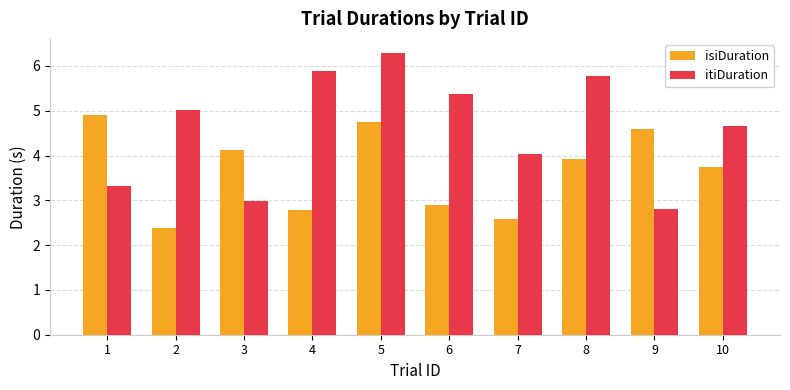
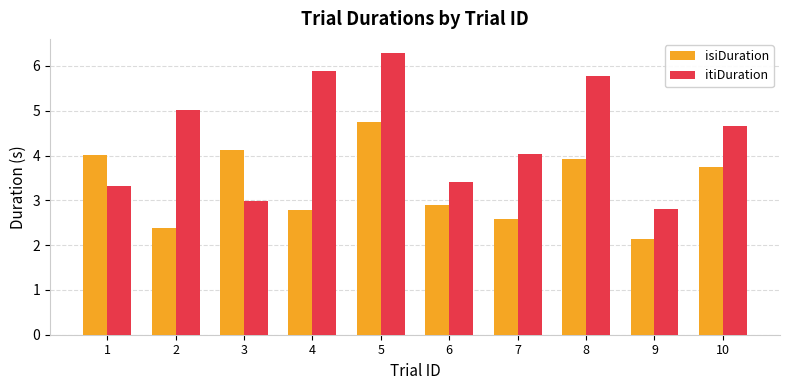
isiDuration, 1: 4.9 -> 4.0
itiDuration, 6: 5.4 -> 3.4
isiDuration, 9: 4.6 -> 2.1
